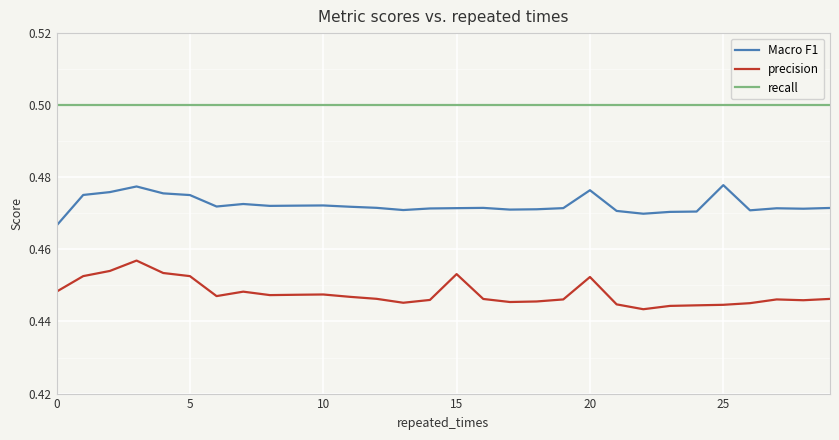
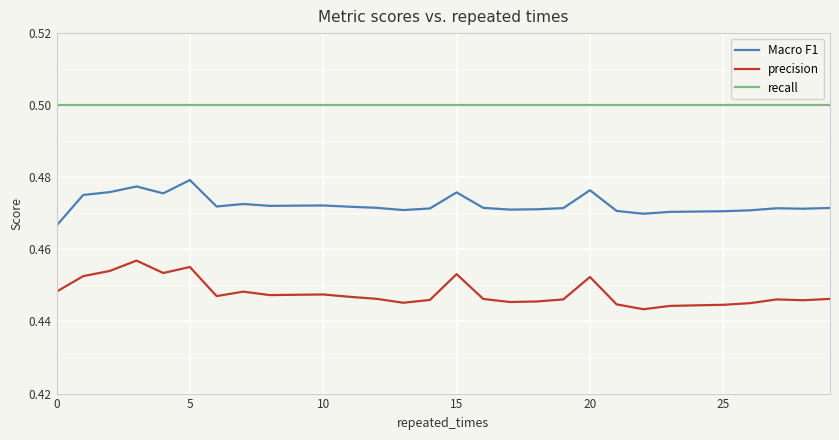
Macro F1, 5: 0.475 -> 0.479
precision, 5: 0.453 -> 0.455
Macro F1, 15: 0.471 -> 0.476
Macro F1, 25: 0.478 -> 0.471
